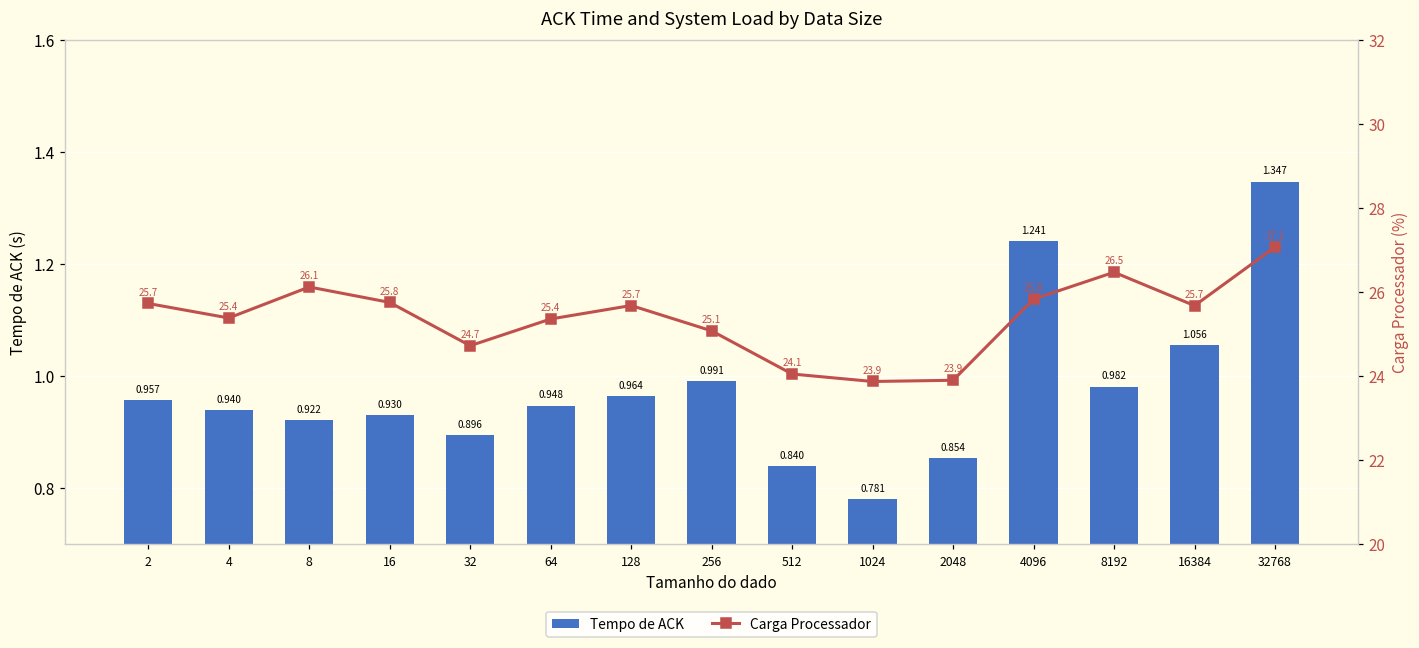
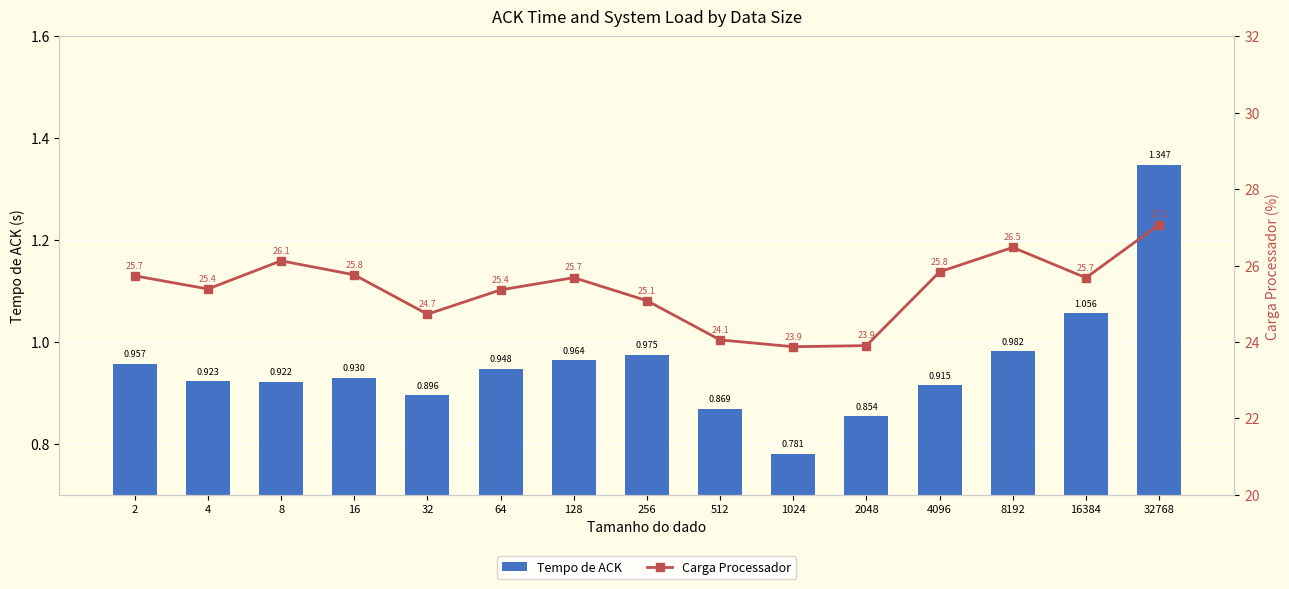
Tempo de ACK, 4: 0.940 -> 0.923
Tempo de ACK, 256: 0.991 -> 0.975
Tempo de ACK, 512: 0.840 -> 0.869
Tempo de ACK, 4096: 1.241 -> 0.915
